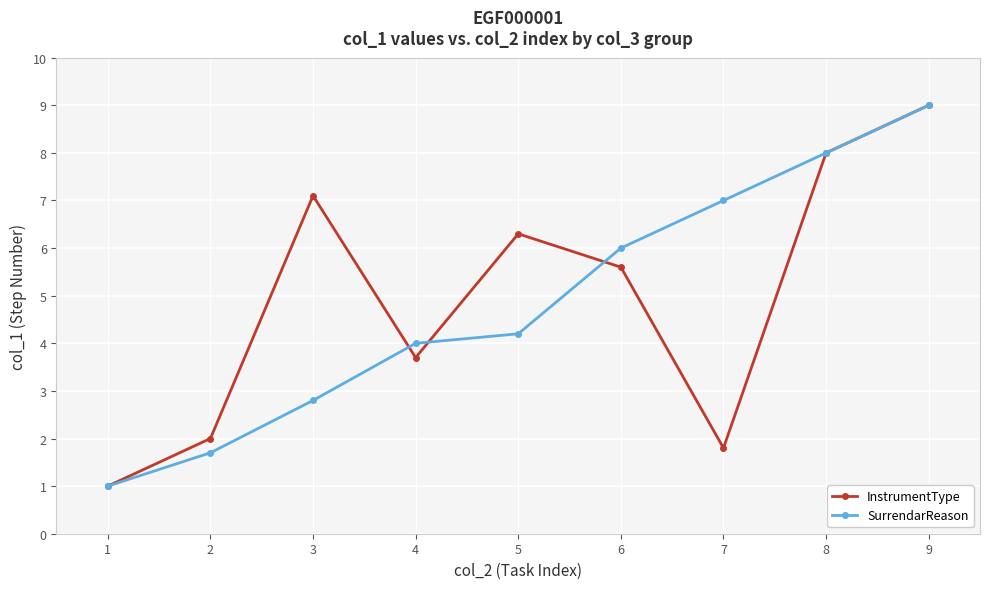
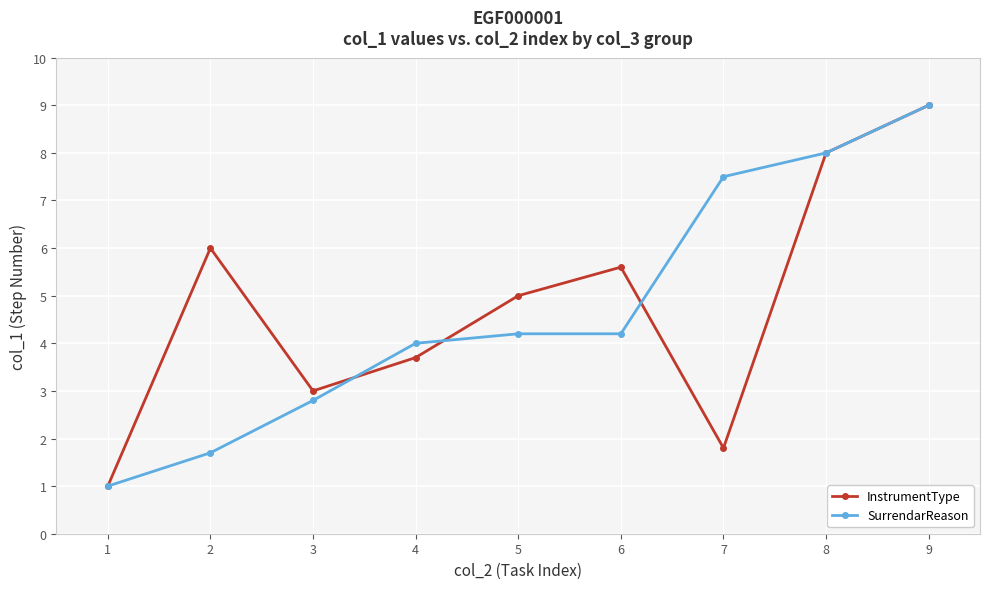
InstrumentType, 2: 2 -> 6
InstrumentType, 3: 7.1 -> 3.0
InstrumentType, 5: 6.3 -> 5.0
SurrendarReason, 6: 6.0 -> 4.2
SurrendarReason, 7: 7.0 -> 7.5
